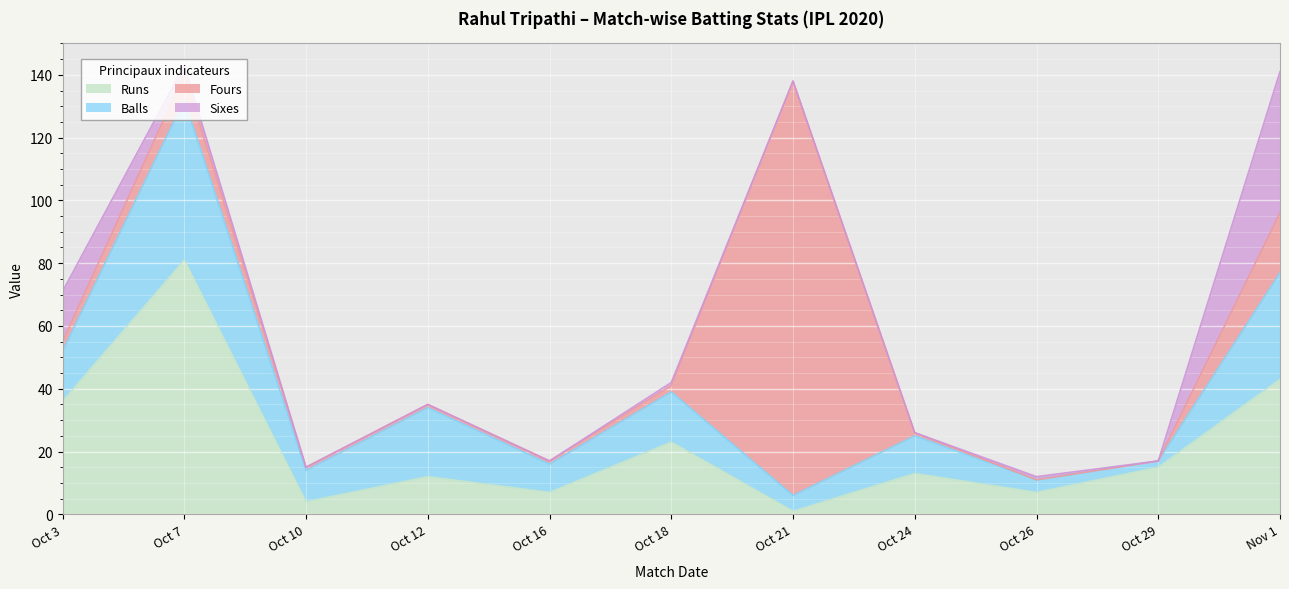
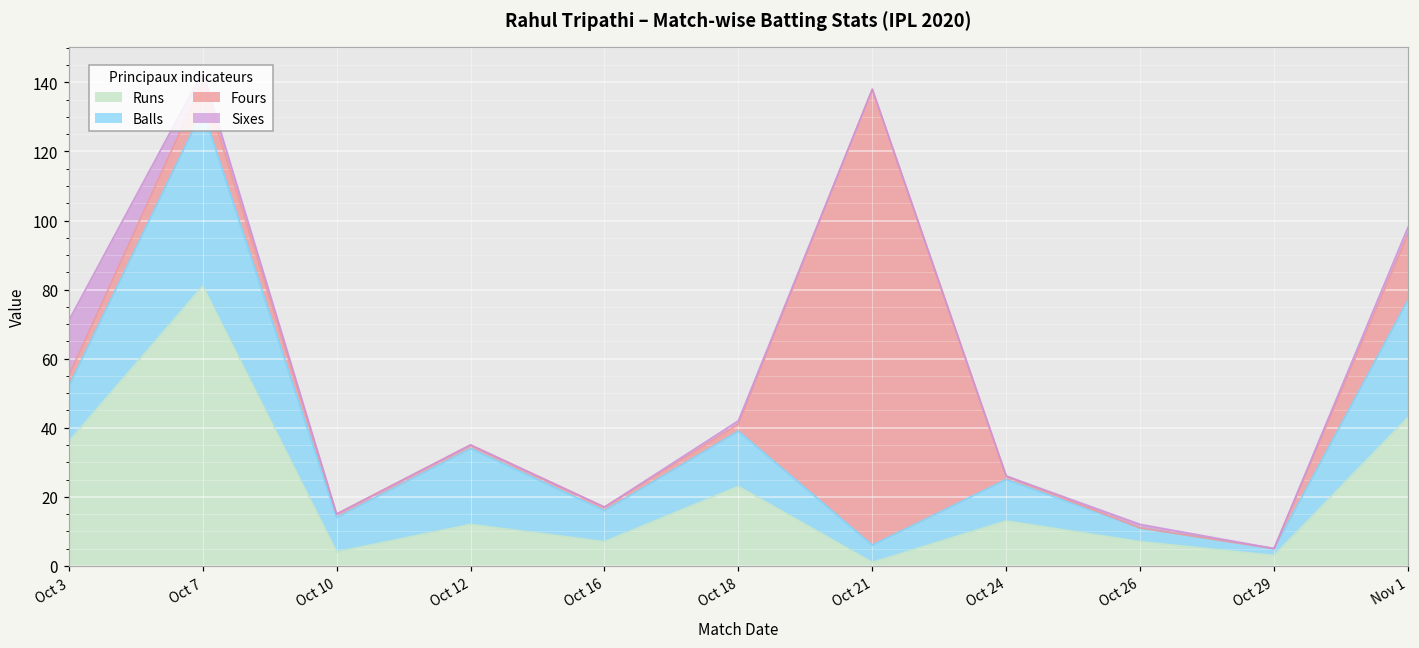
Runs, Oct 29: 15 -> 3
Sixes, Nov 1: 45 -> 2
